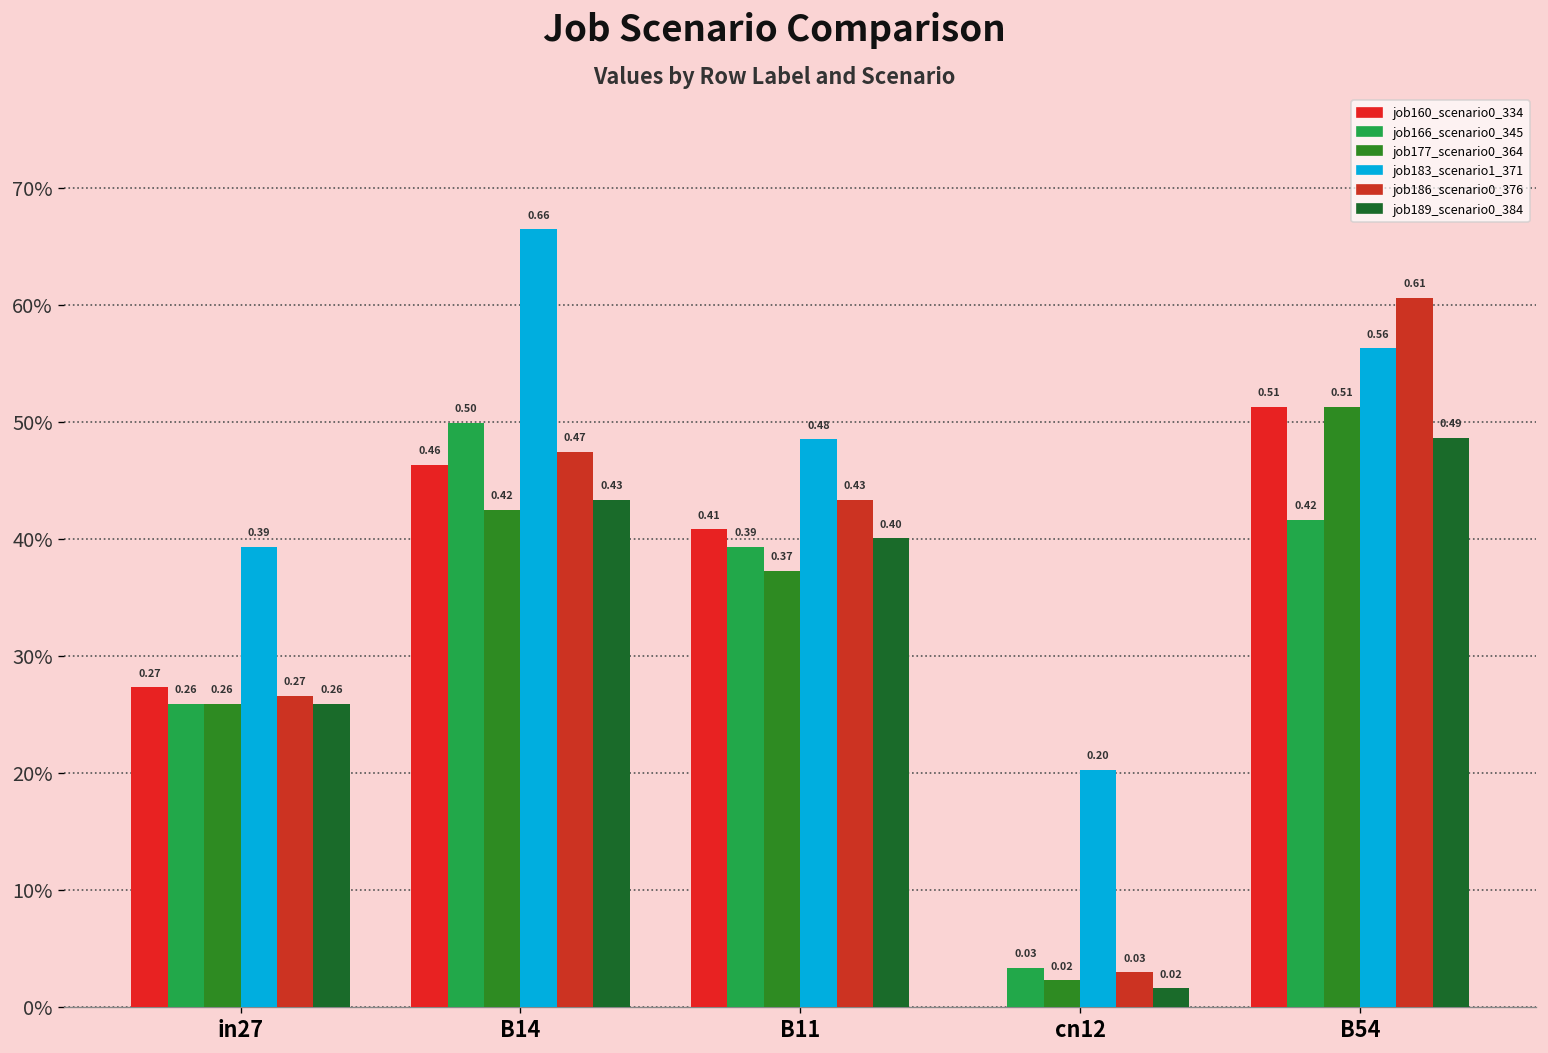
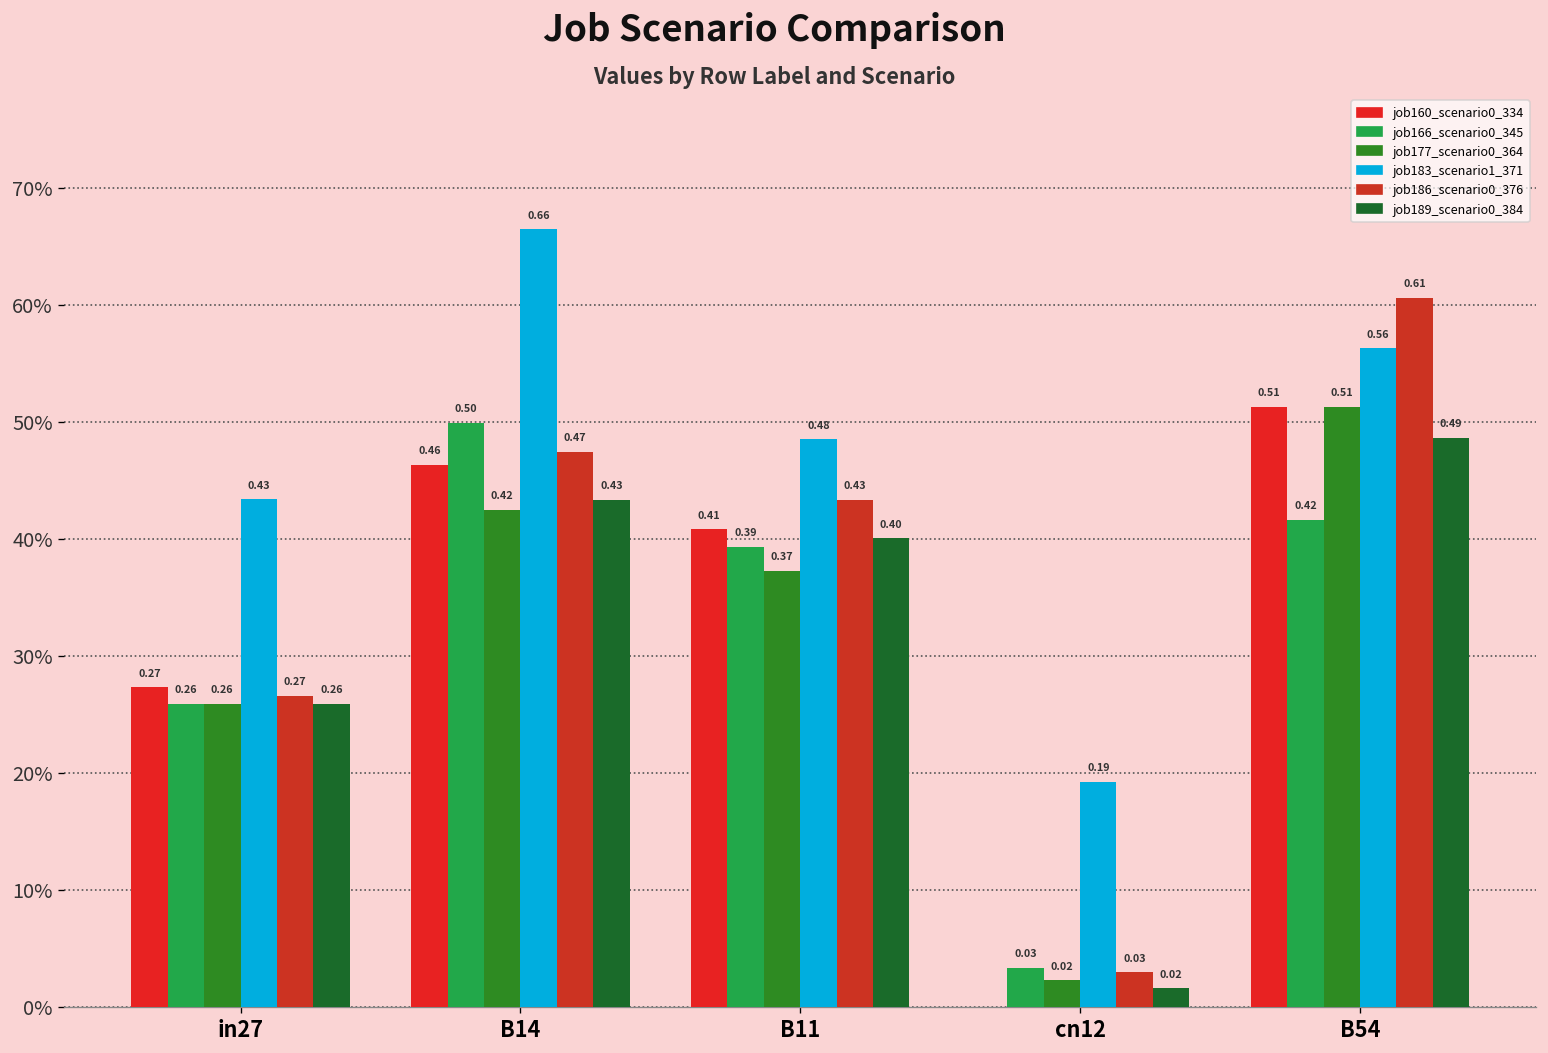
job183_scenario1_371, in27: 0.39 -> 0.43
job183_scenario1_371, cn12: 0.20 -> 0.19
